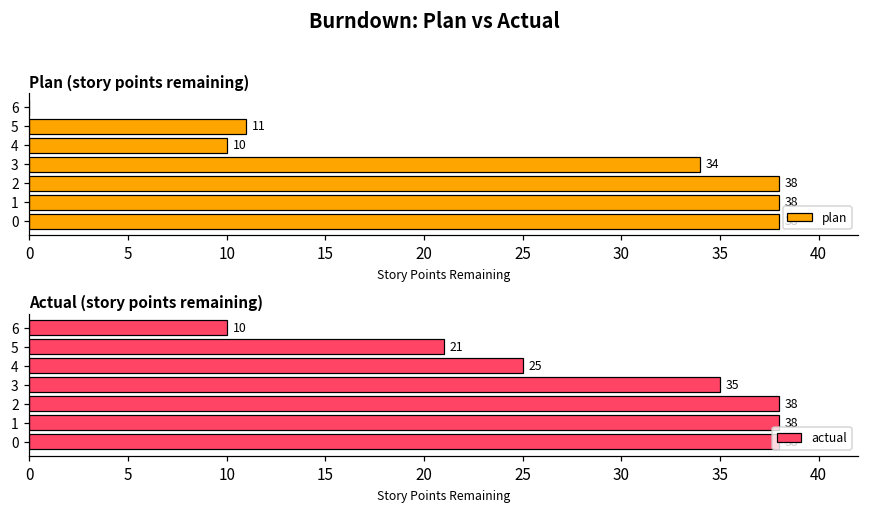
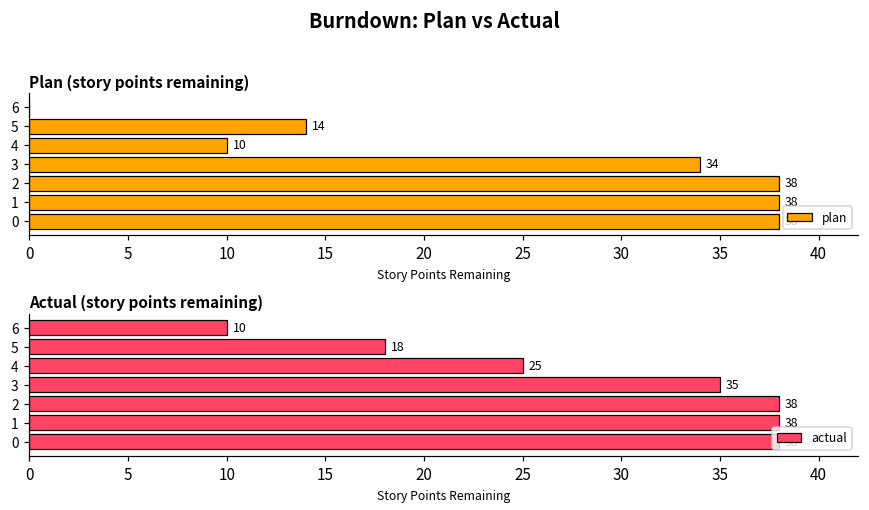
Plan (story points remaining), 5: 11 -> 14
Actual (story points remaining), 5: 21 -> 18
